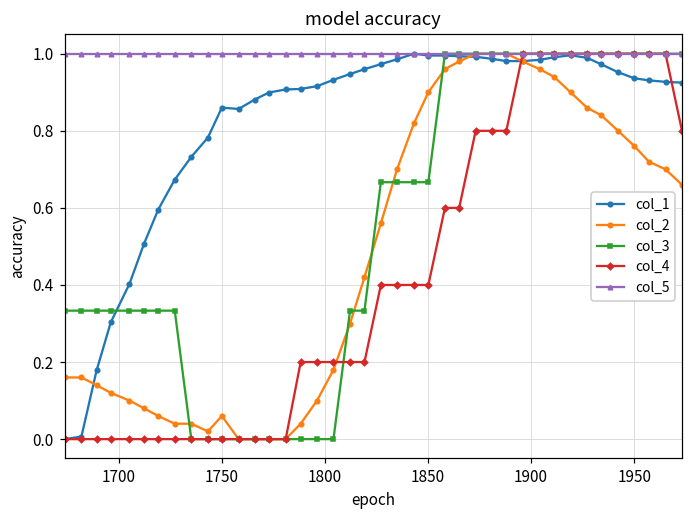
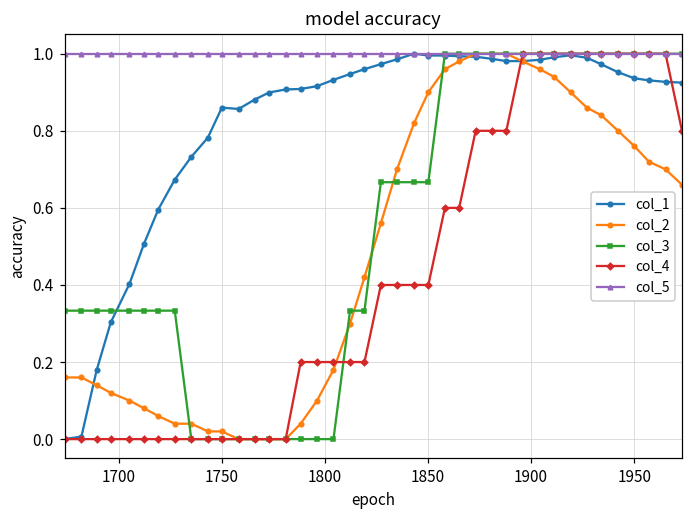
col_2, 1750: 0.06 -> 0.02
